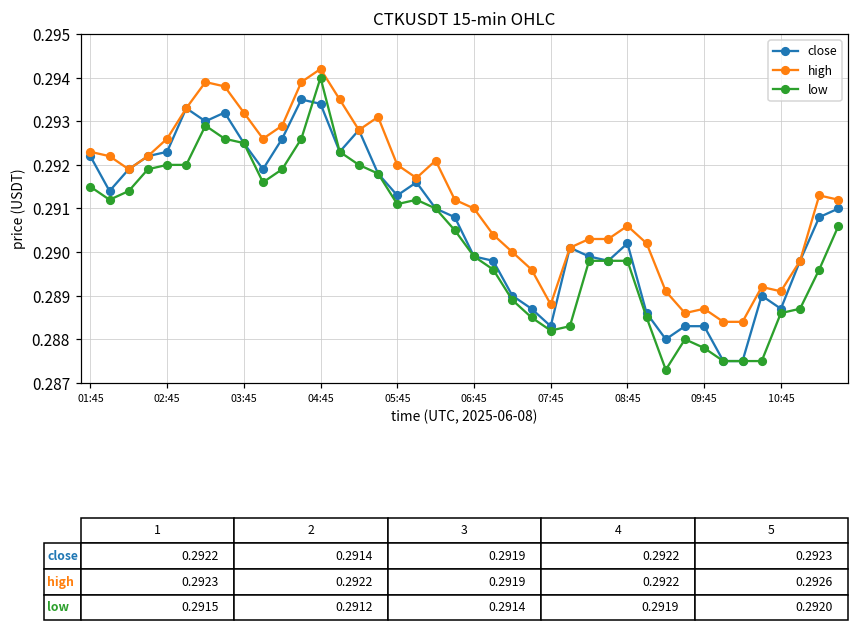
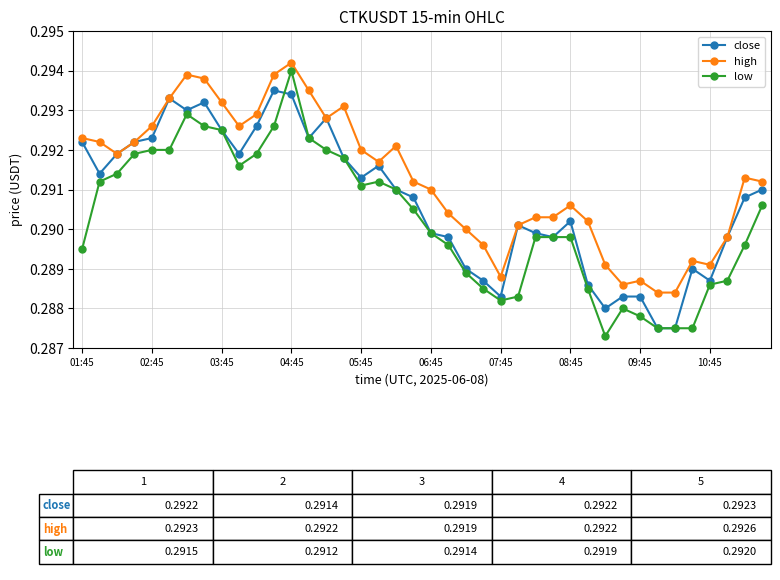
low, 01:45: 0.2915 -> 0.2895
